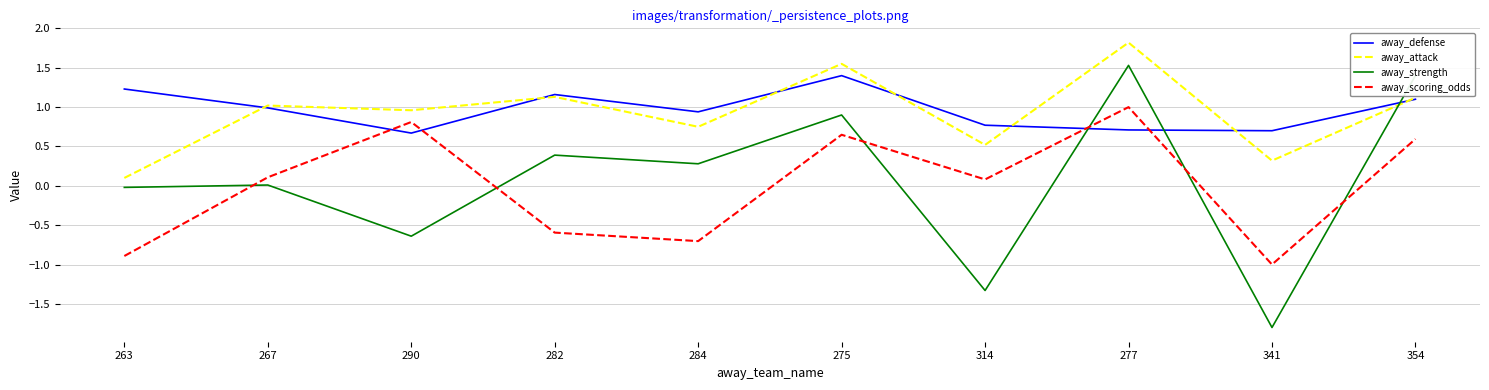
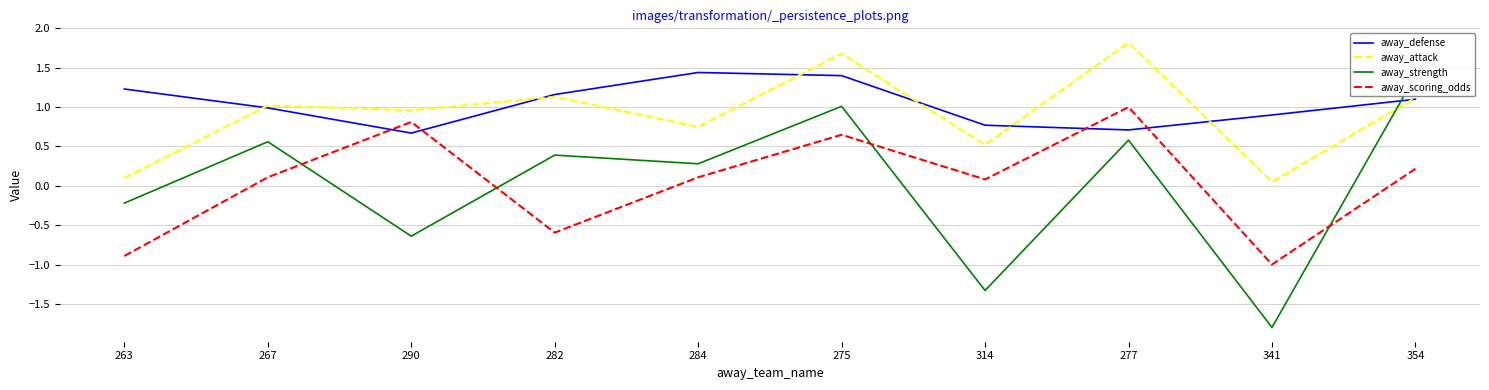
away_strength, 263: 0.0 -> -0.2
away_strength, 267: 0.0 -> 0.6
away_defense, 284: 0.9 -> 1.4
away_scoring_odds, 284: -0.7 -> 0.1
away_attack, 275: 1.6 -> 1.7
away_strength, 275: 0.9 -> 1.0
away_strength, 277: 1.5 -> 0.6
away_defense, 341: 0.7 -> 0.9
away_attack, 341: 0.3 -> 0.1
away_scoring_odds, 354: 0.6 -> 0.2
